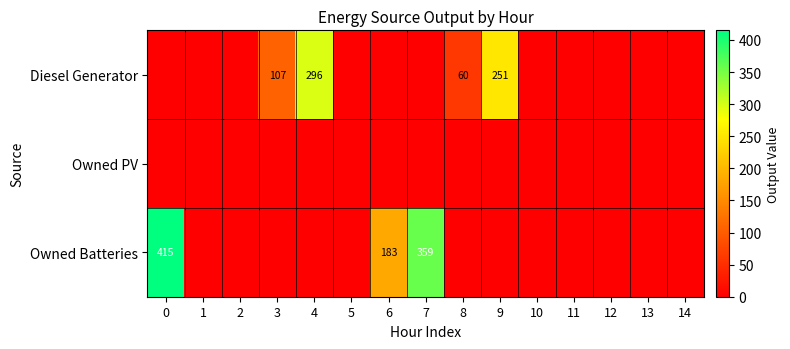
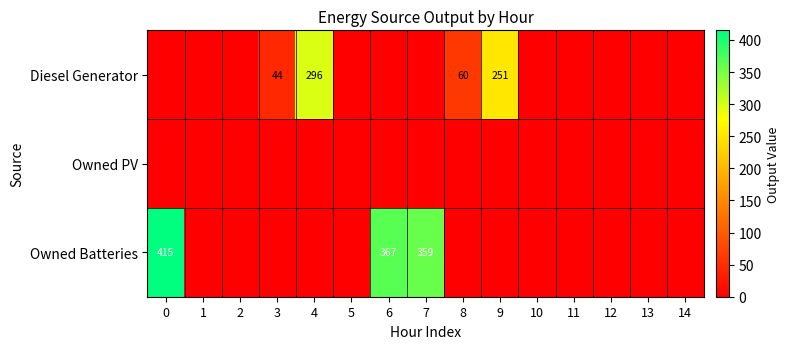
Diesel Generator, 3: 107 -> 44
Owned Batteries, 6: 183 -> 367
